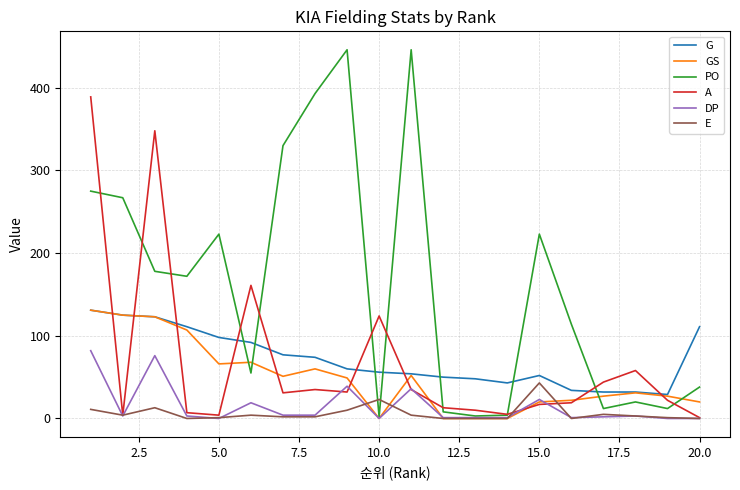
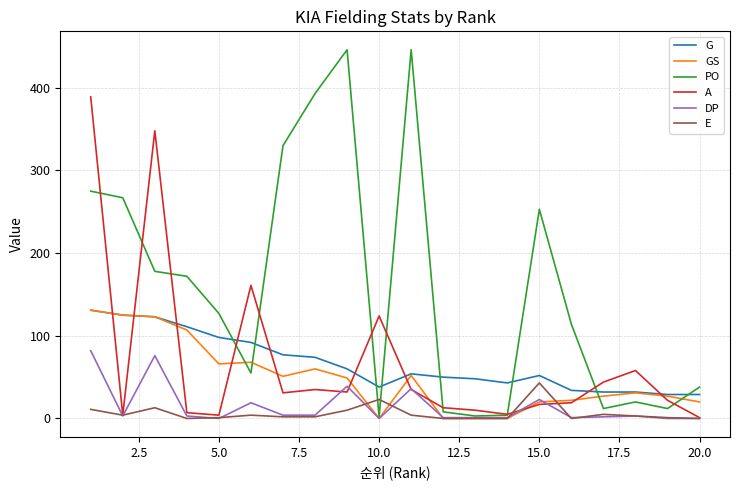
PO, 5.0: 220 -> 130
G, 10.0: 60 -> 40
PO, 15.0: 220 -> 250
G, 20.0: 110 -> 30
